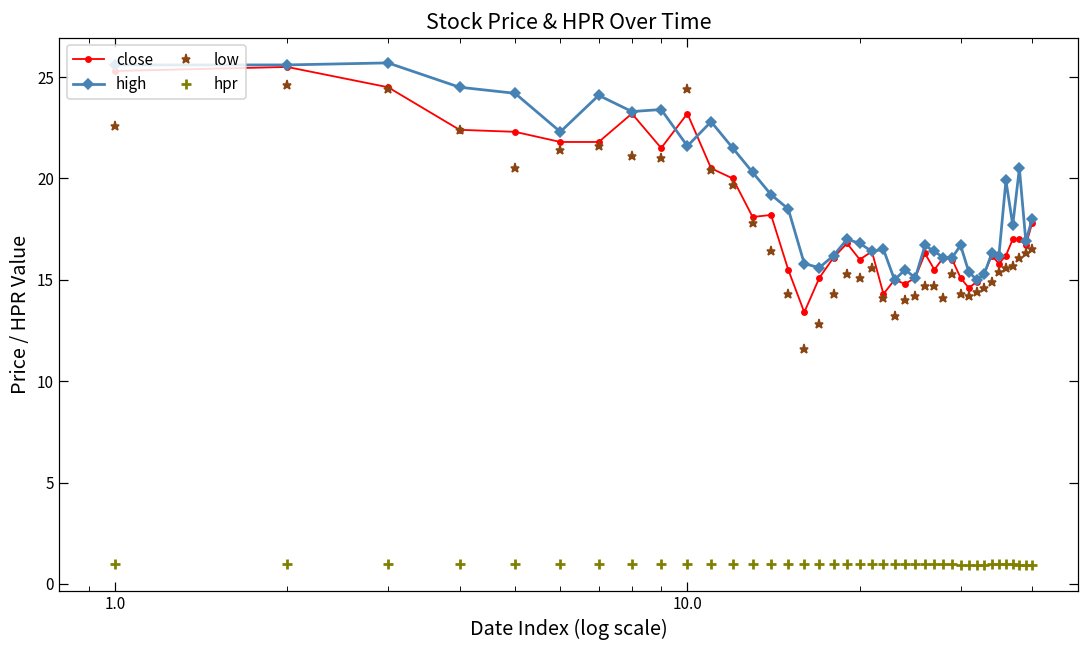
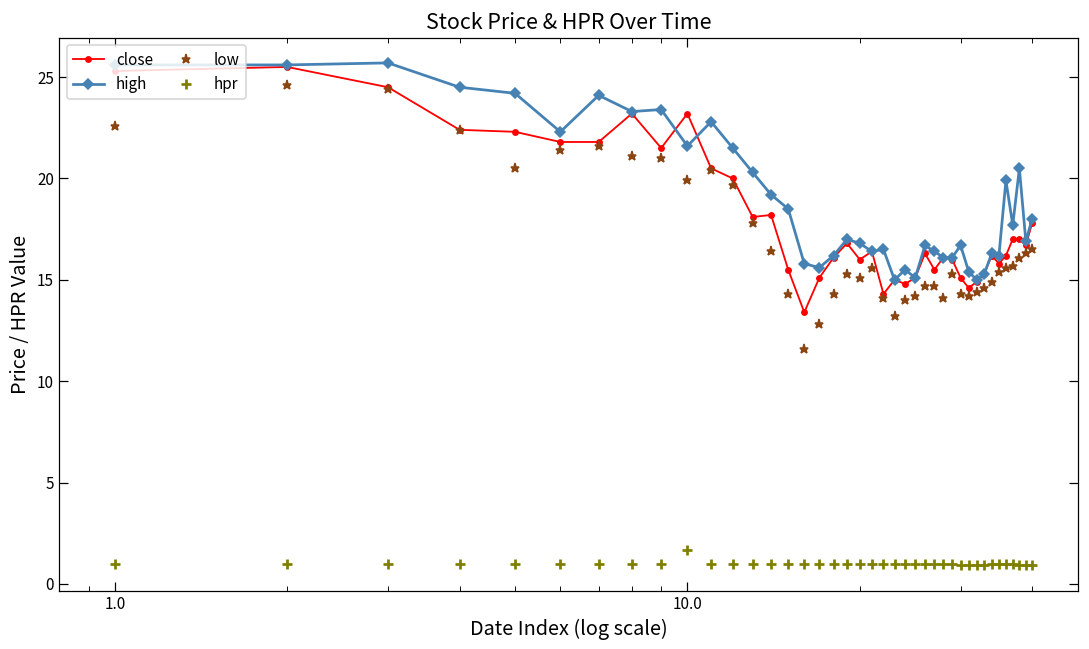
low, 10.0: 24.4 -> 19.9
hpr, 10.0: 1.0 -> 1.7
